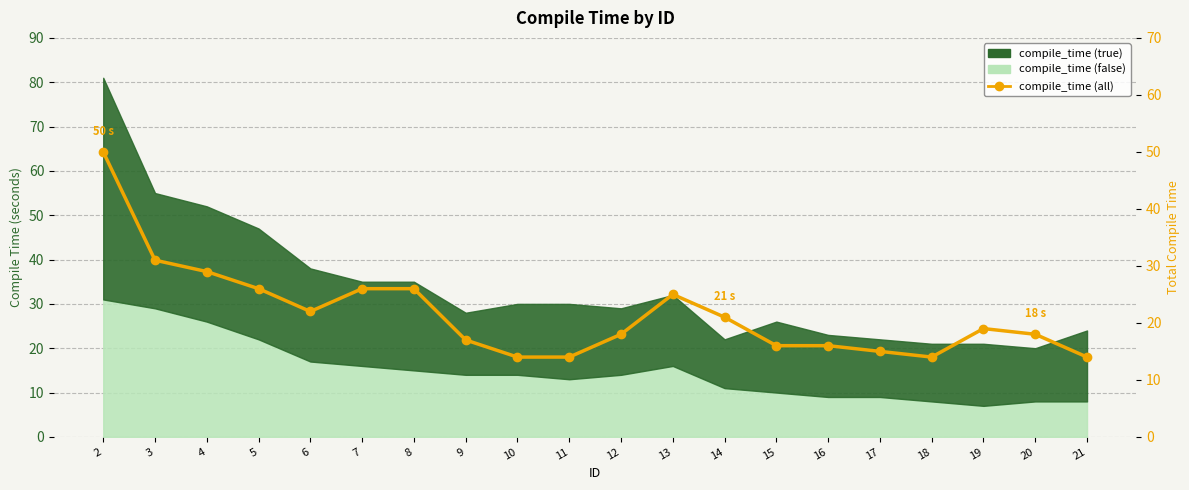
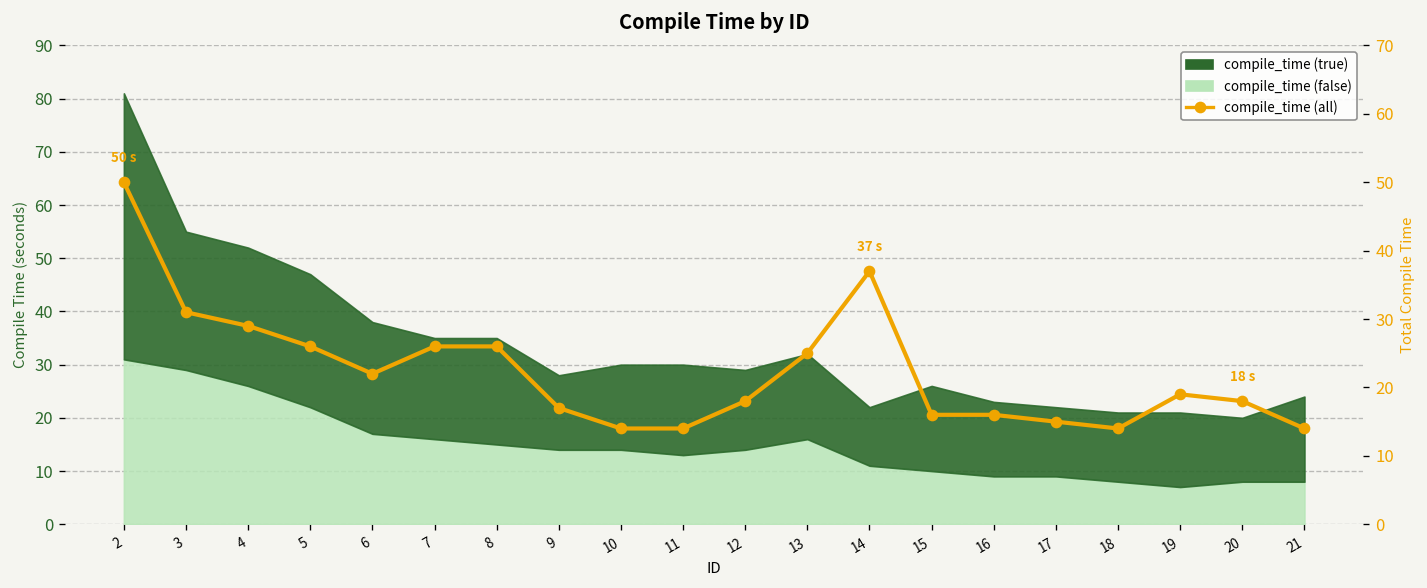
compile_time (all), 14: 21 -> 37
